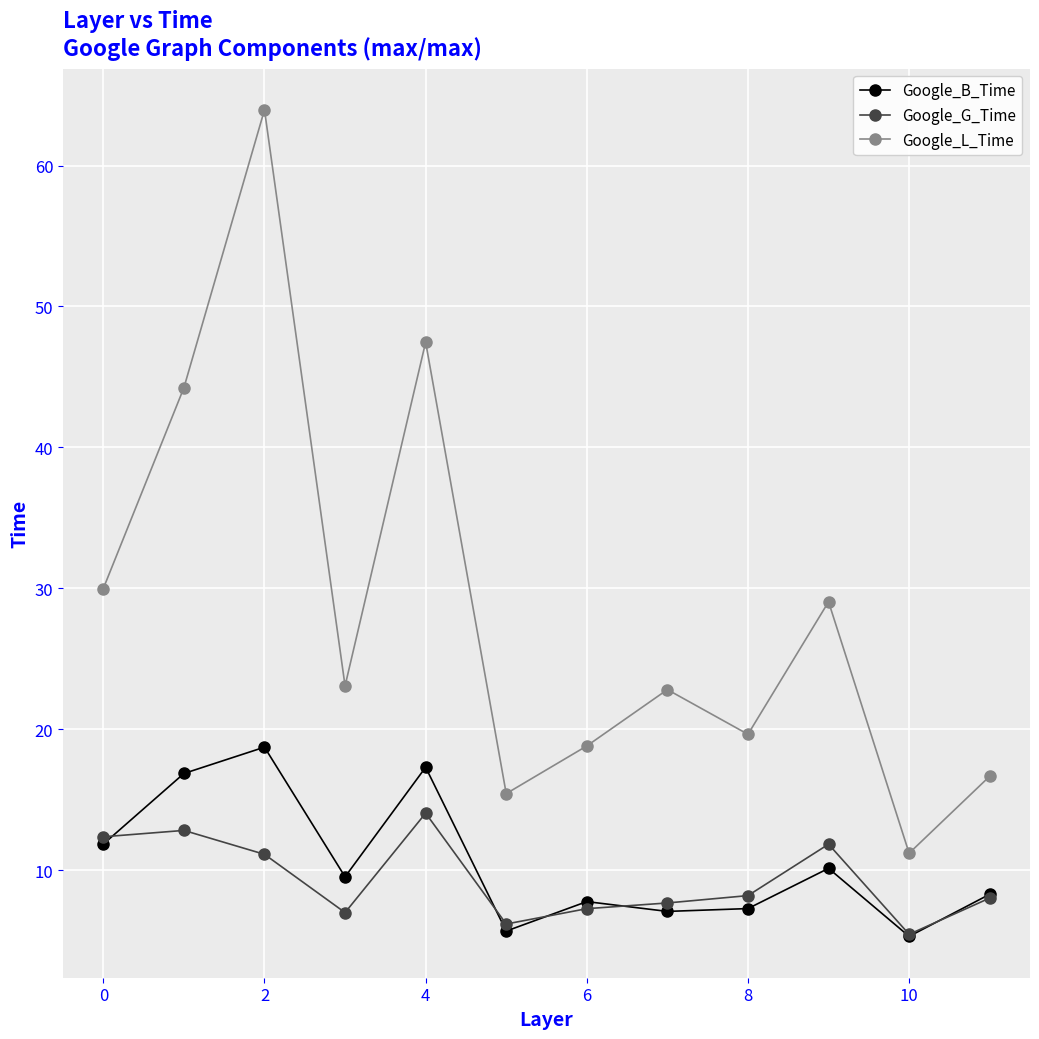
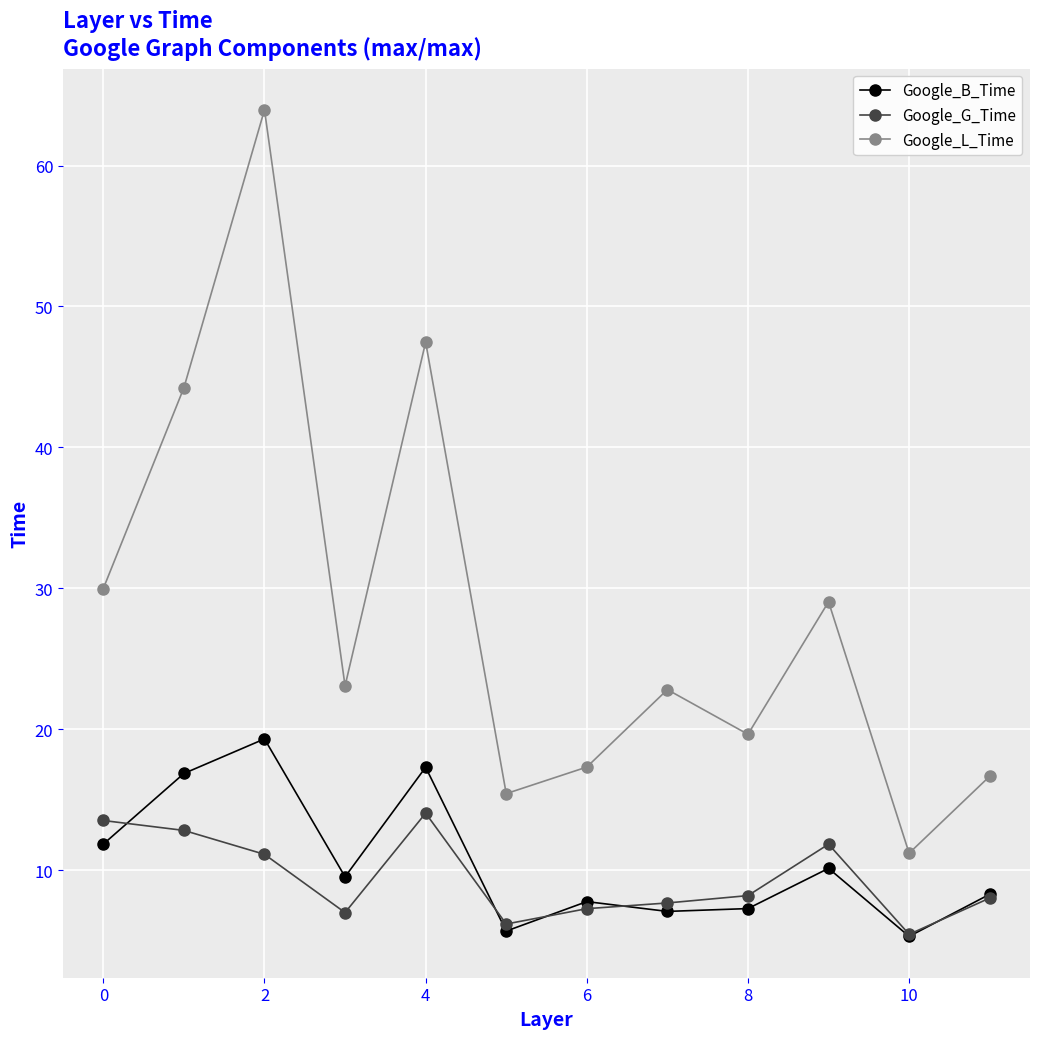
Google_G_Time, 0: 12.4 -> 13.5
Google_B_Time, 2: 18.7 -> 19.3
Google_L_Time, 6: 18.8 -> 17.3
